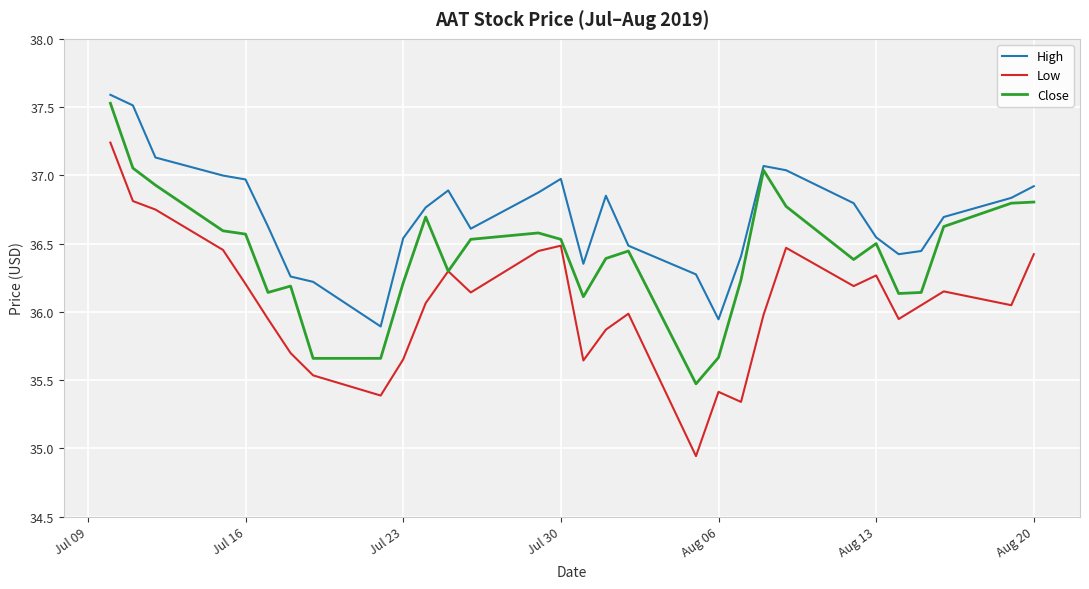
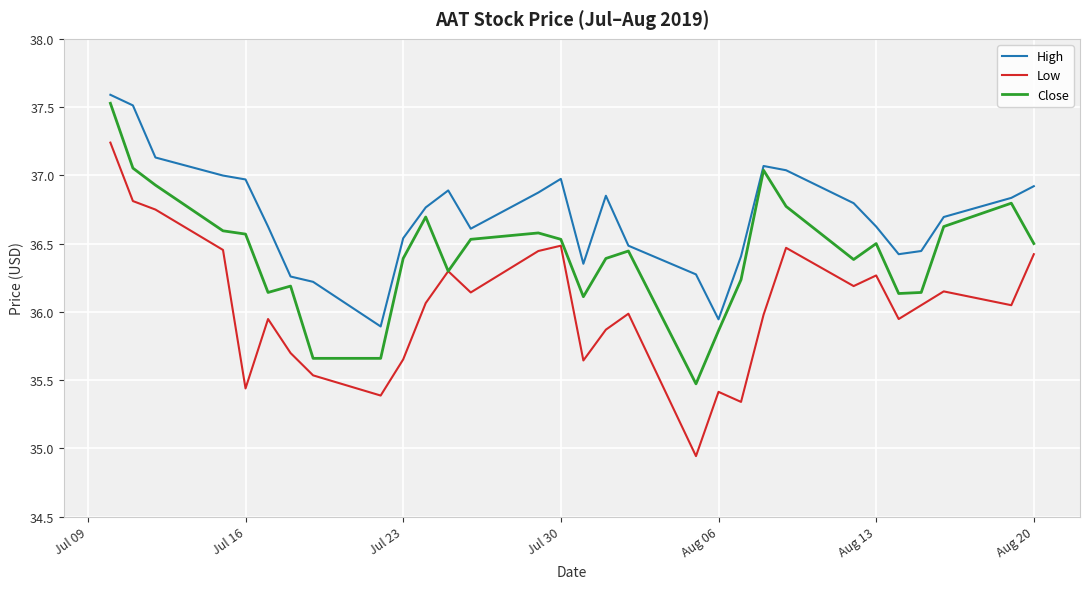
Low, Jul 16: 36.20 -> 35.44
Close, Jul 23: 36.21 -> 36.39
Close, Aug 06: 35.67 -> 35.86
High, Aug 13: 36.55 -> 36.63
Close, Aug 20: 36.80 -> 36.50
